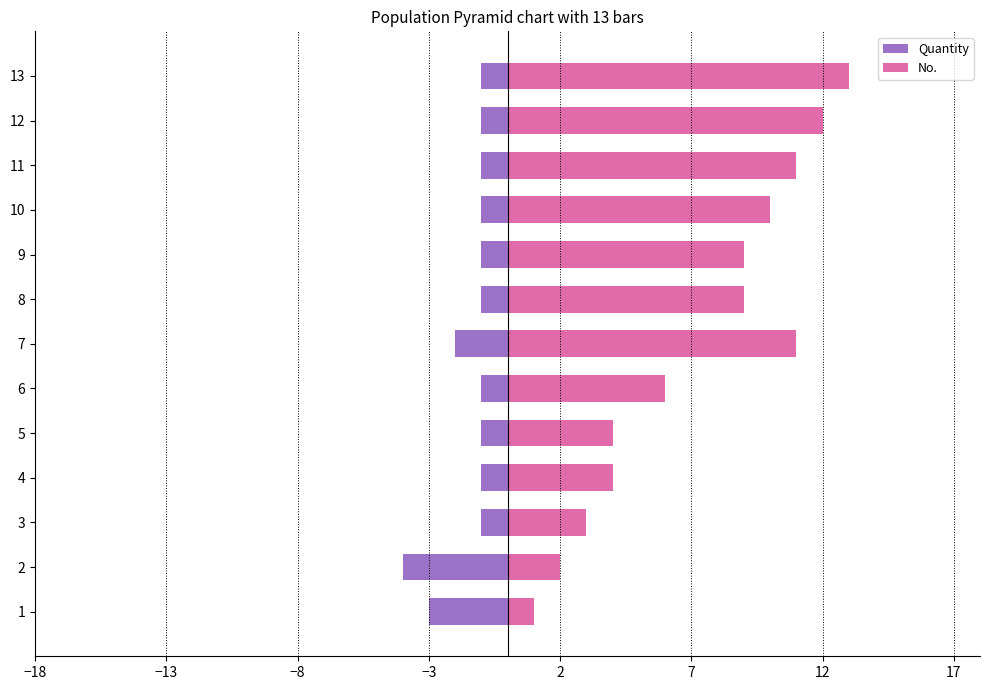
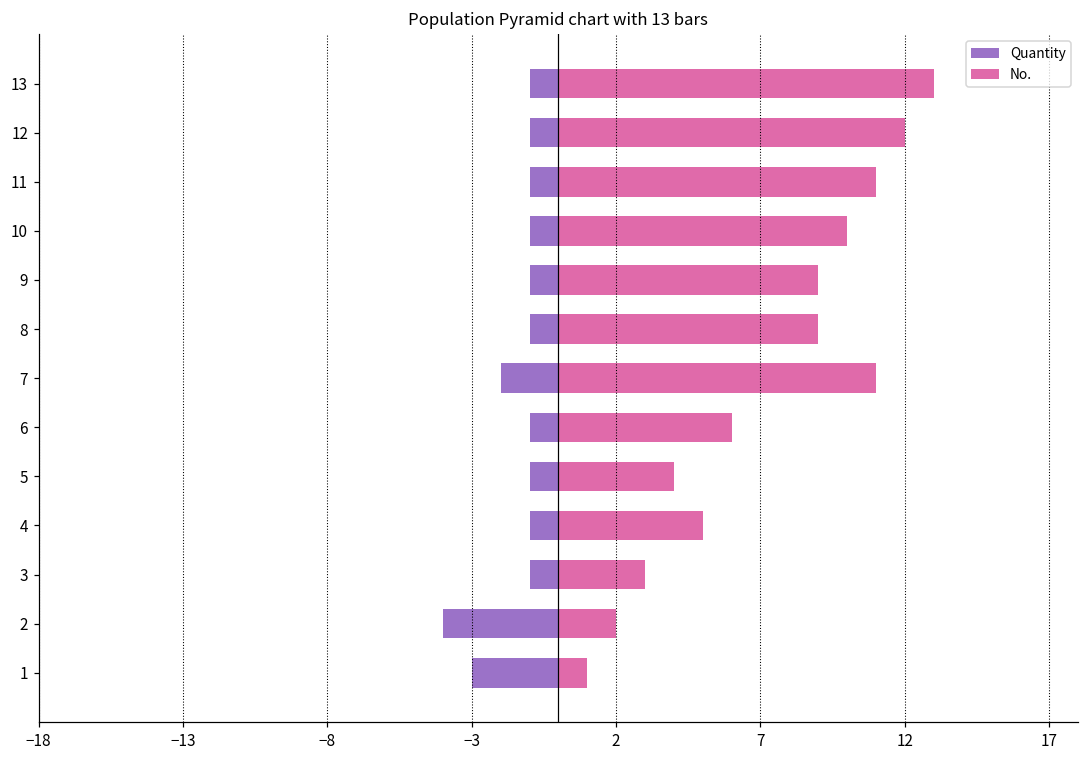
No., 4: 4 -> 5
